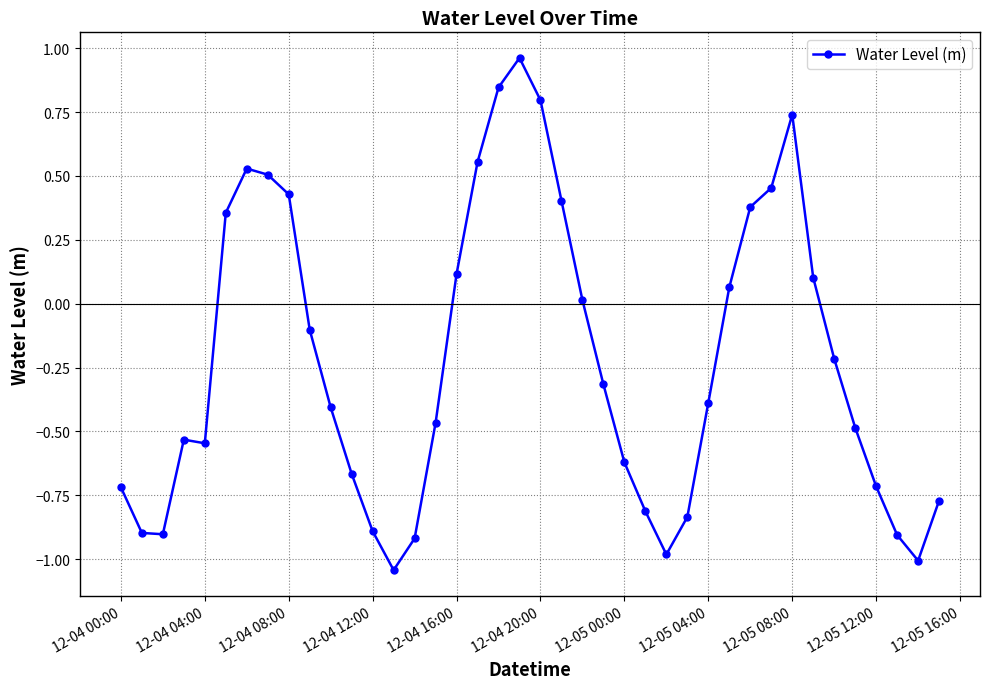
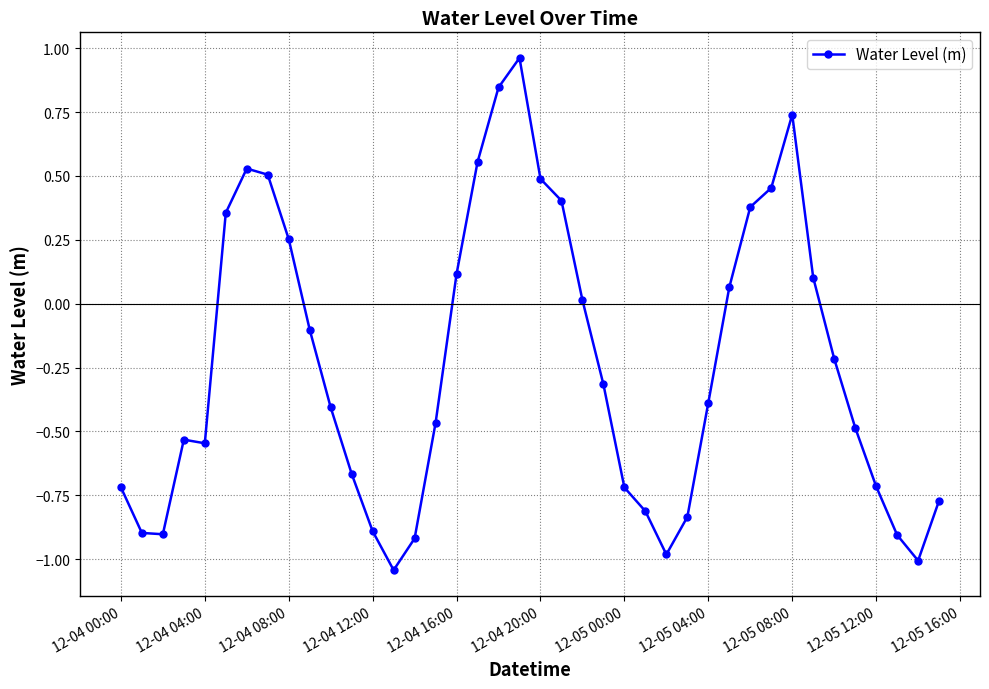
12-04 08:00: 0.43 -> 0.25
12-04 20:00: 0.80 -> 0.49
12-05 00:00: -0.62 -> -0.72
